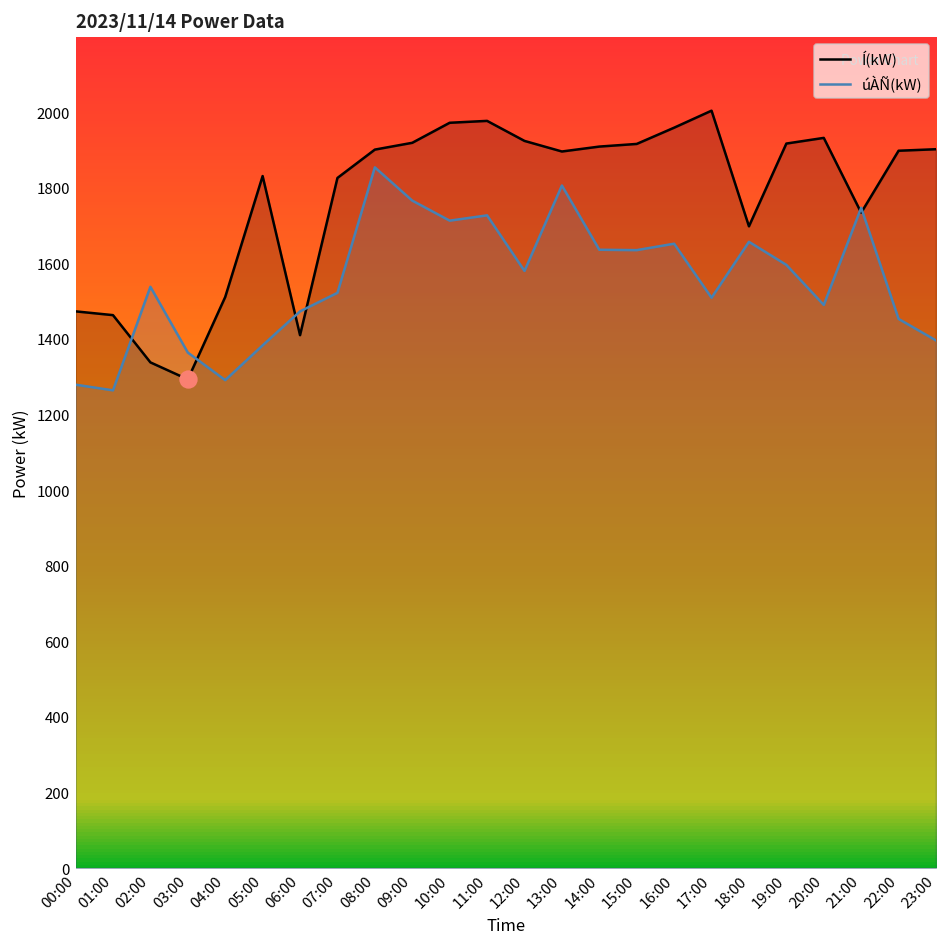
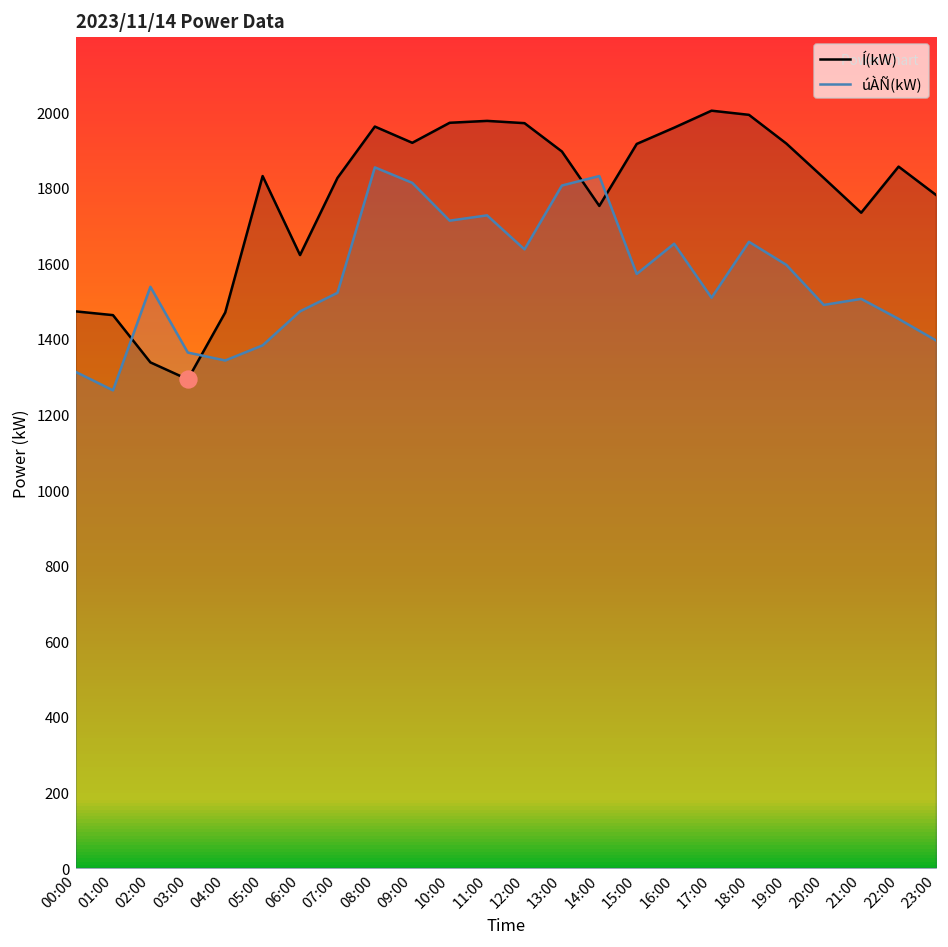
úÀÑ(kW), 00:00: 1280 -> 1310
Í(kW), 04:00: 1510 -> 1470
úÀÑ(kW), 04:00: 1290 -> 1340
Í(kW), 06:00: 1410 -> 1620
Í(kW), 08:00: 1900 -> 1960
úÀÑ(kW), 09:00: 1770 -> 1810
Í(kW), 12:00: 1920 -> 1970
úÀÑ(kW), 12:00: 1580 -> 1640
Í(kW), 14:00: 1910 -> 1750
úÀÑ(kW), 14:00: 1640 -> 1830
úÀÑ(kW), 15:00: 1640 -> 1570
Í(kW), 18:00: 1700 -> 1990
Í(kW), 20:00: 1930 -> 1830
úÀÑ(kW), 21:00: 1750 -> 1510
Í(kW), 22:00: 1900 -> 1860
Í(kW), 23:00: 1900 -> 1780
